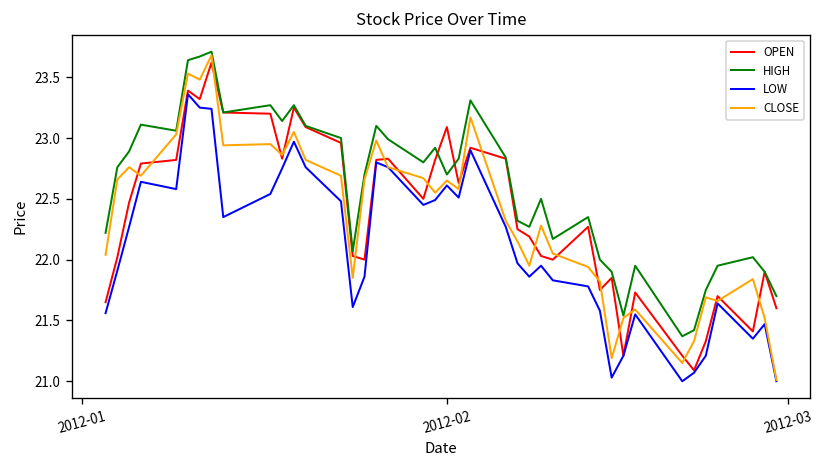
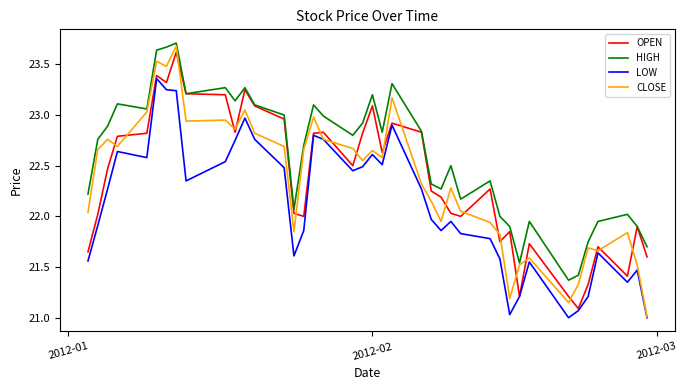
HIGH, 2012-02: 22.7 -> 23.2
